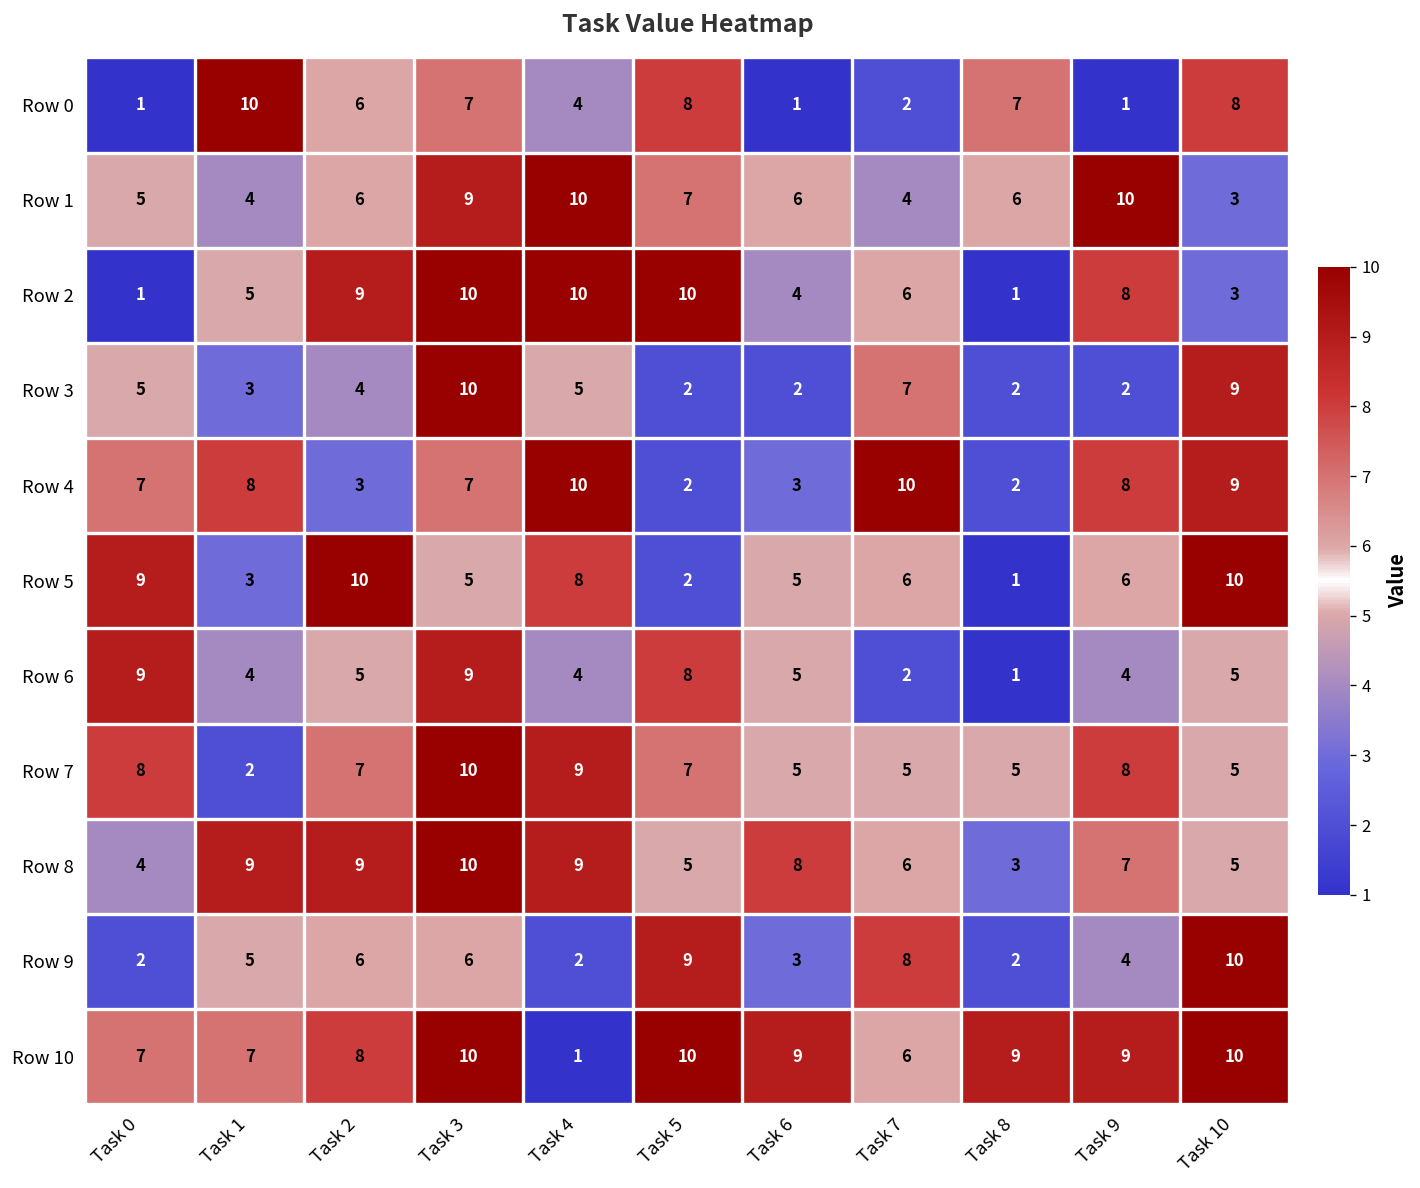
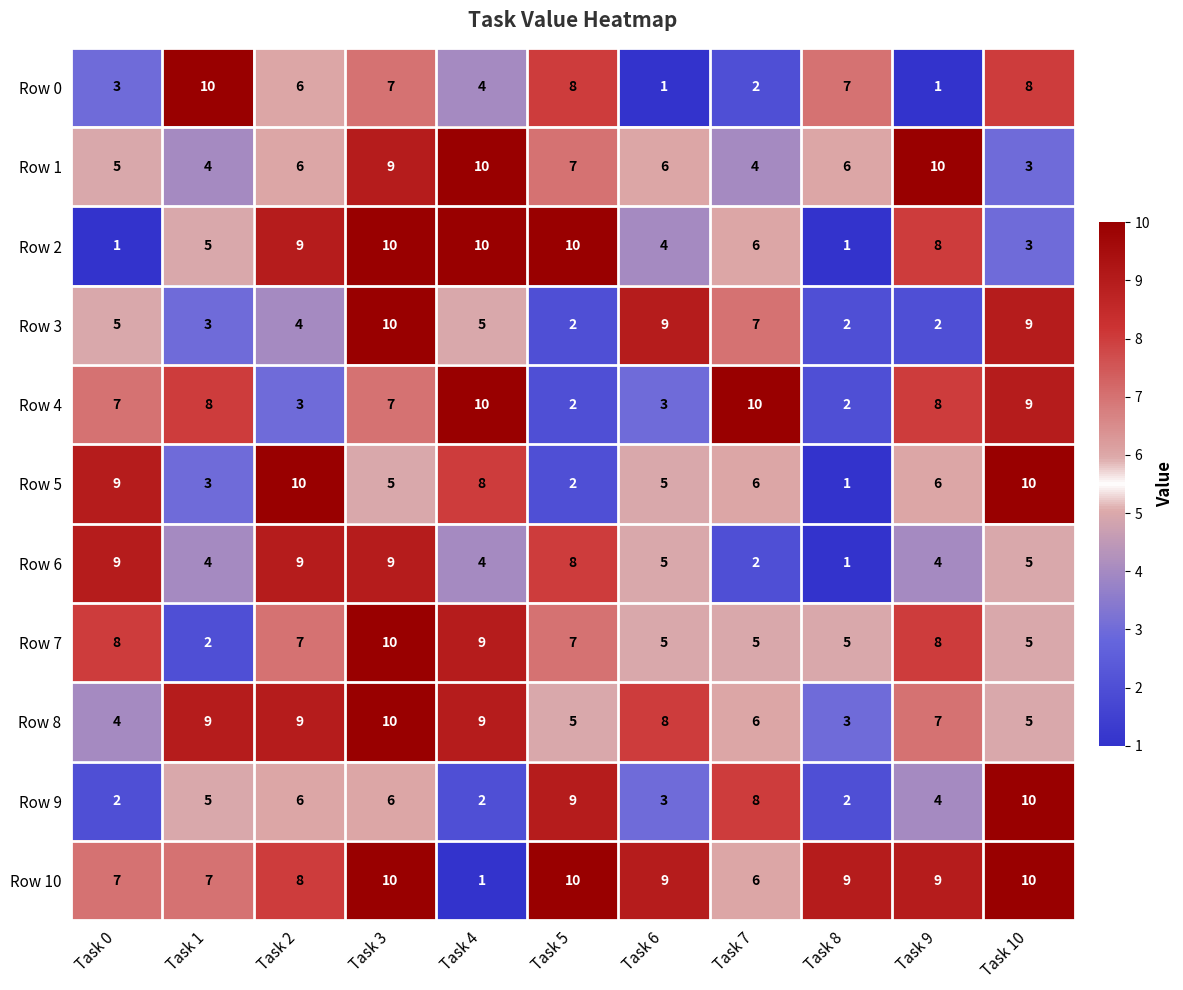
Row 0, Task 0: 1 -> 3
Row 3, Task 6: 2 -> 9
Row 6, Task 2: 5 -> 9
